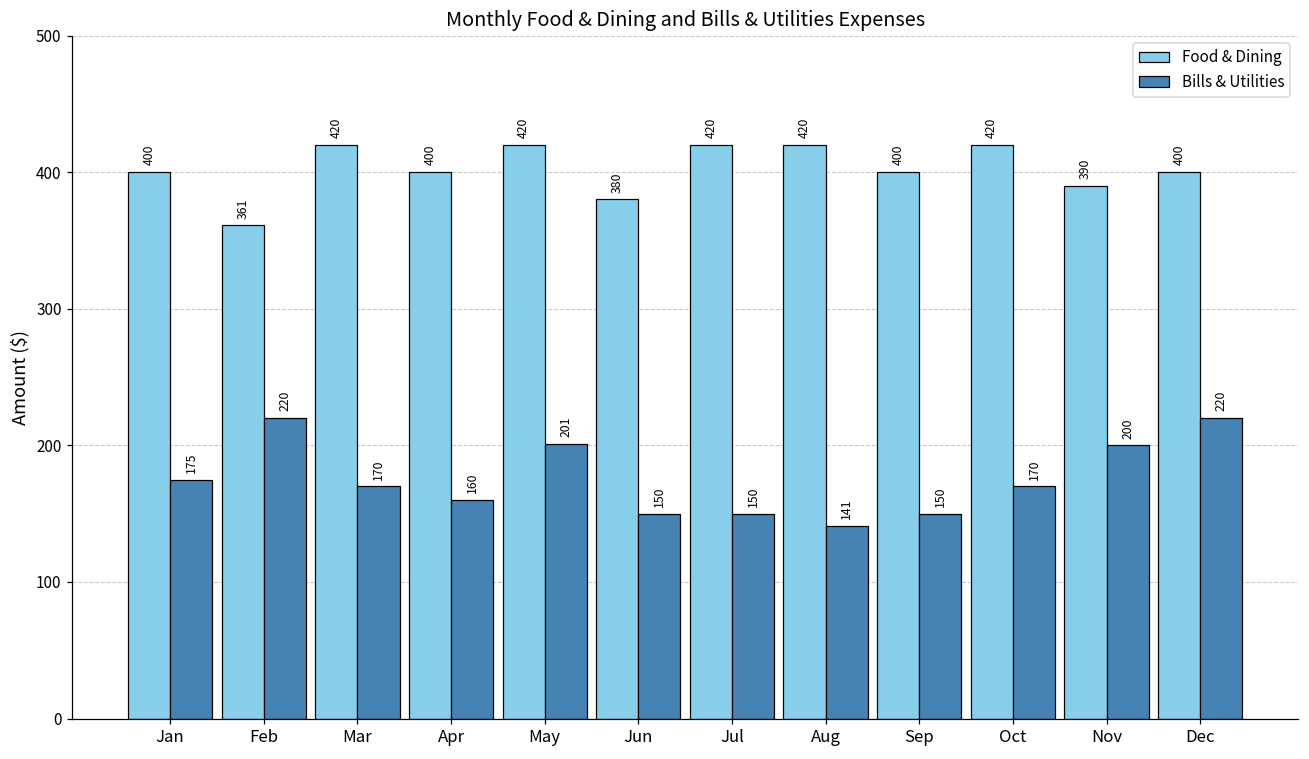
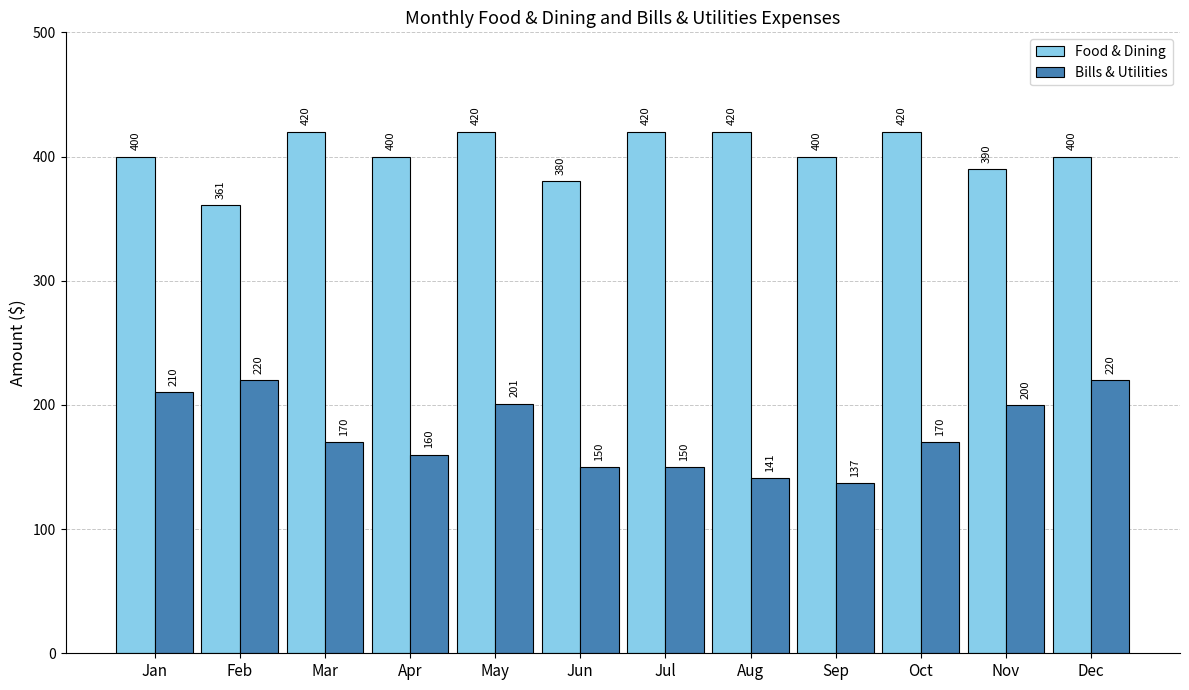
Bills & Utilities, Jan: 175 -> 210
Bills & Utilities, Sep: 150 -> 137
